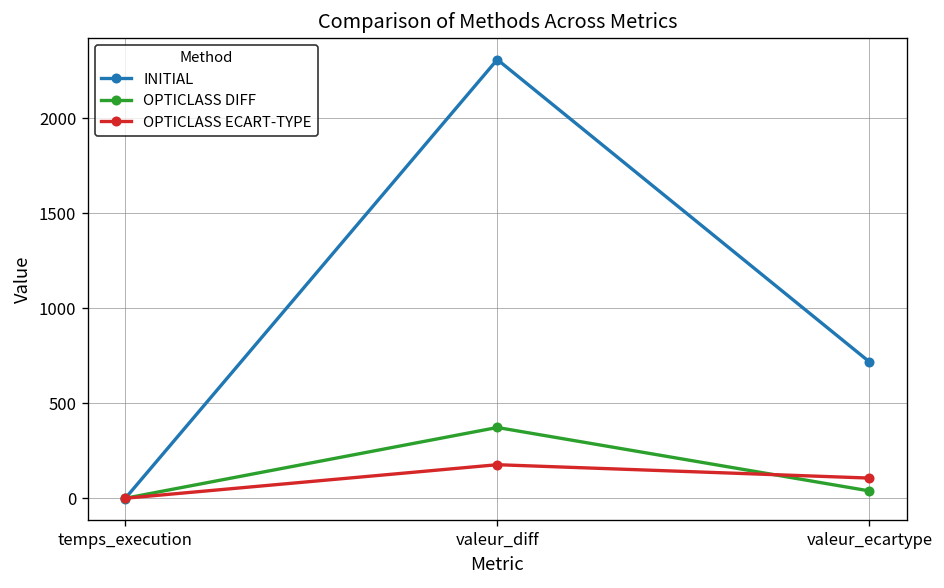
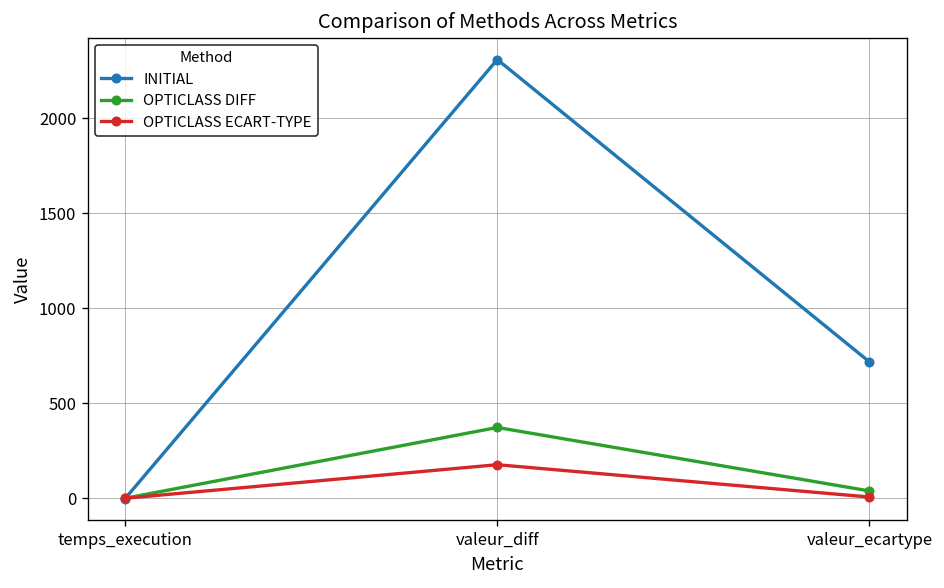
OPTICLASS ECART-TYPE, valeur_ecartype: 110 -> 10
